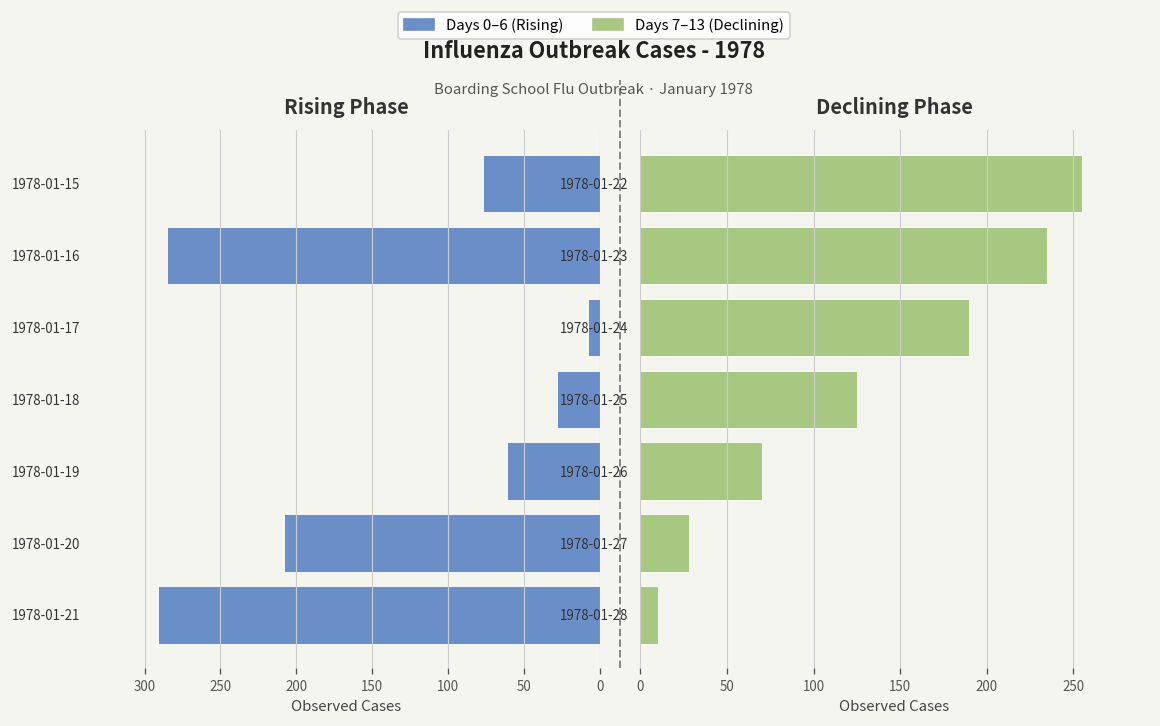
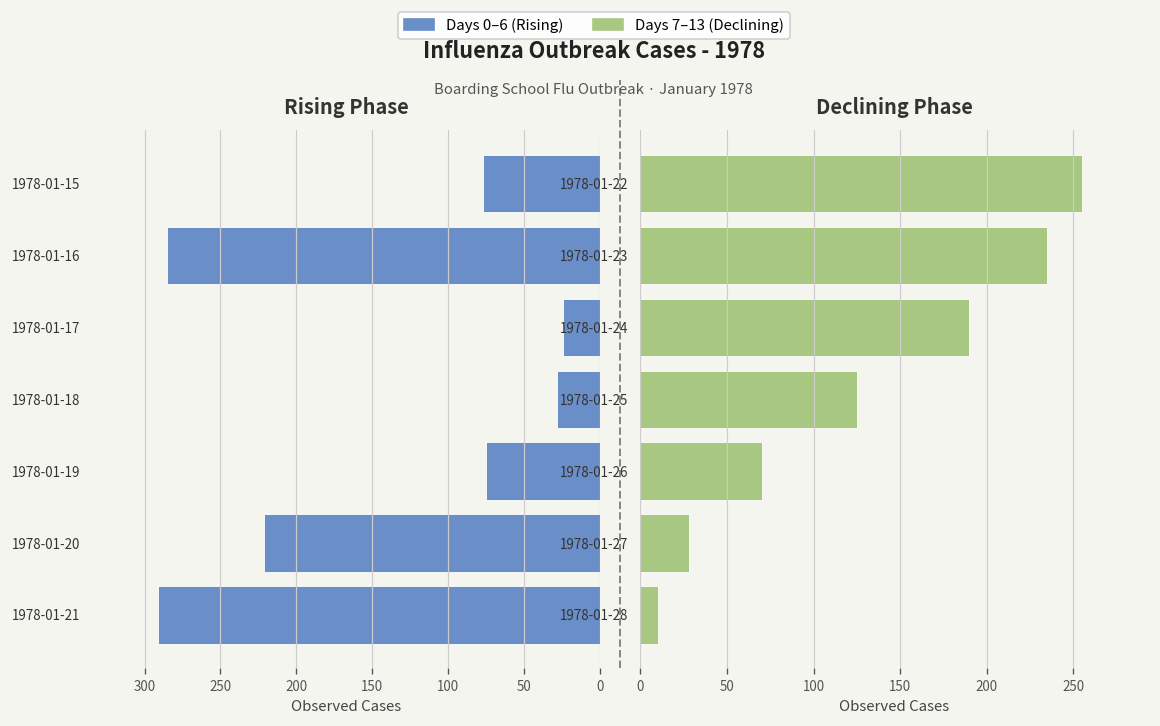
Rising Phase, 1978-01-17: 8 -> 24
Rising Phase, 1978-01-19: 61 -> 75
Rising Phase, 1978-01-20: 208 -> 221
